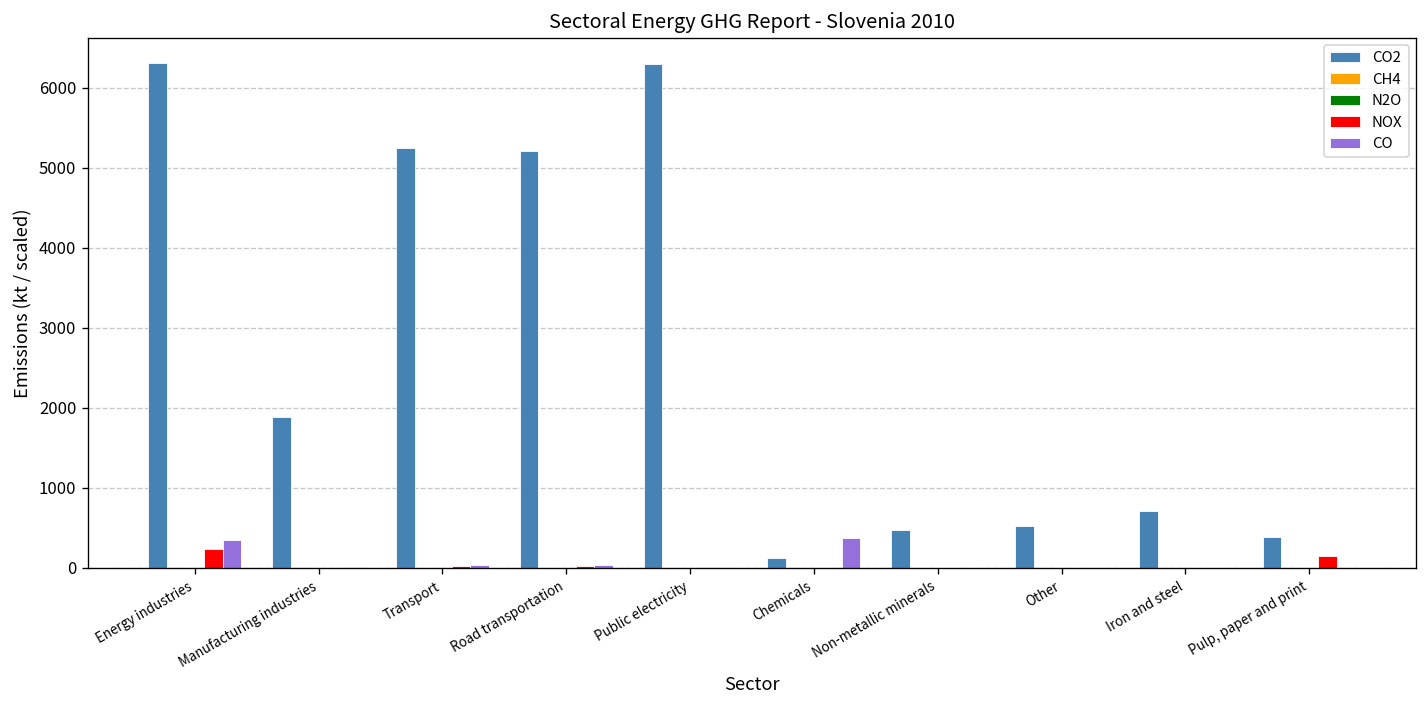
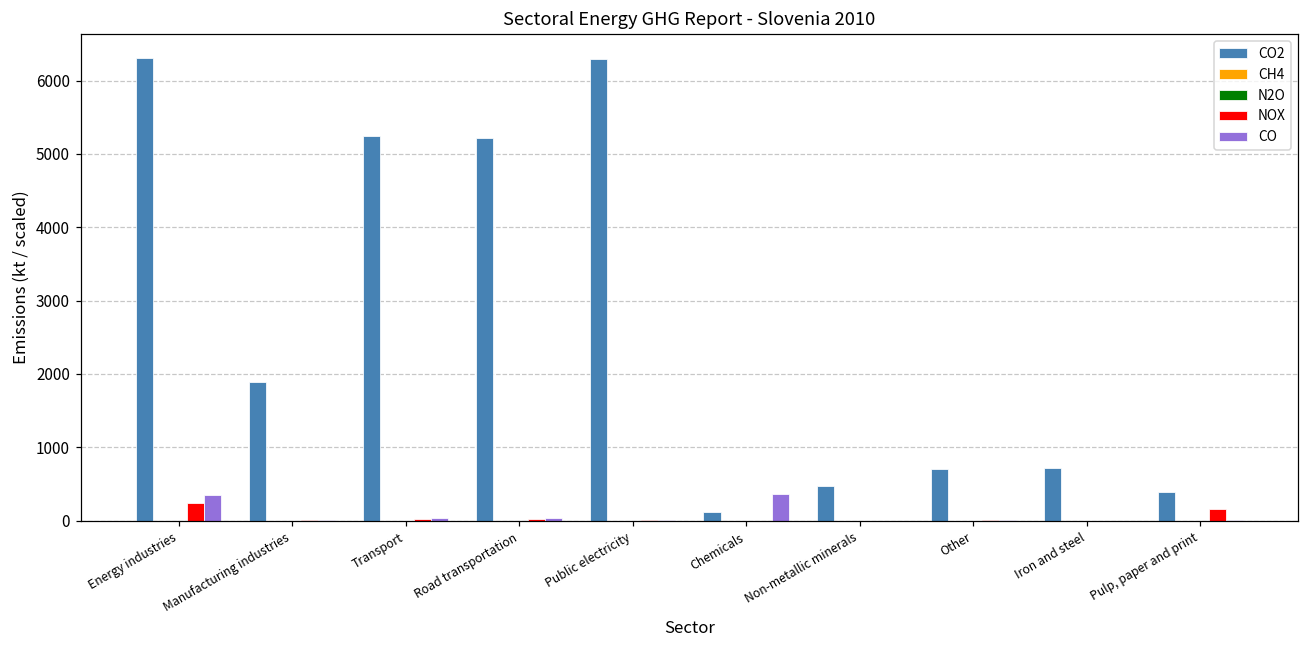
CO2, Other: 500 -> 700
